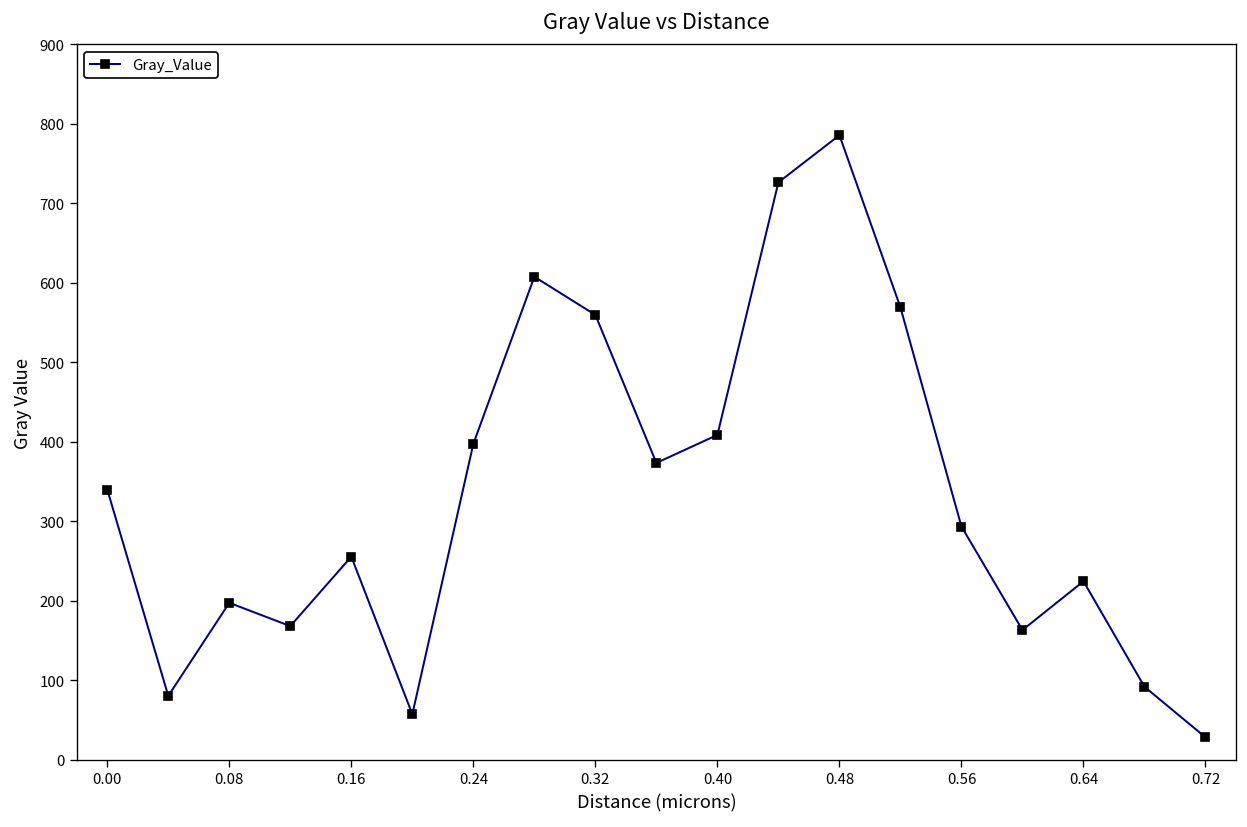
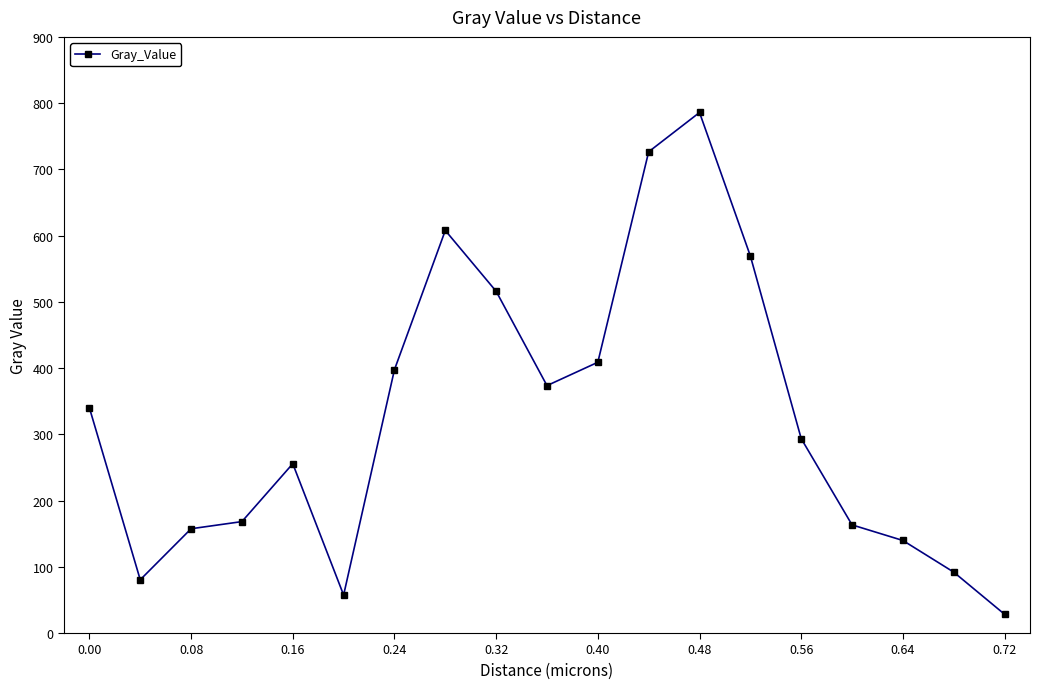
0.08: 200 -> 160
0.32: 560 -> 520
0.64: 220 -> 140
